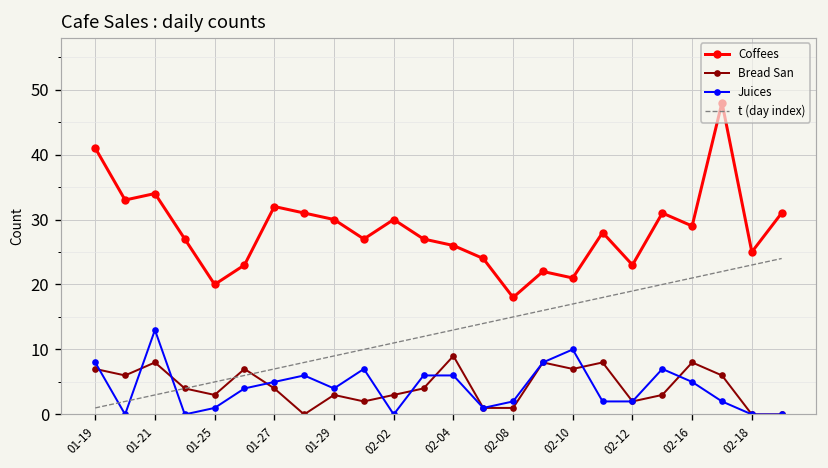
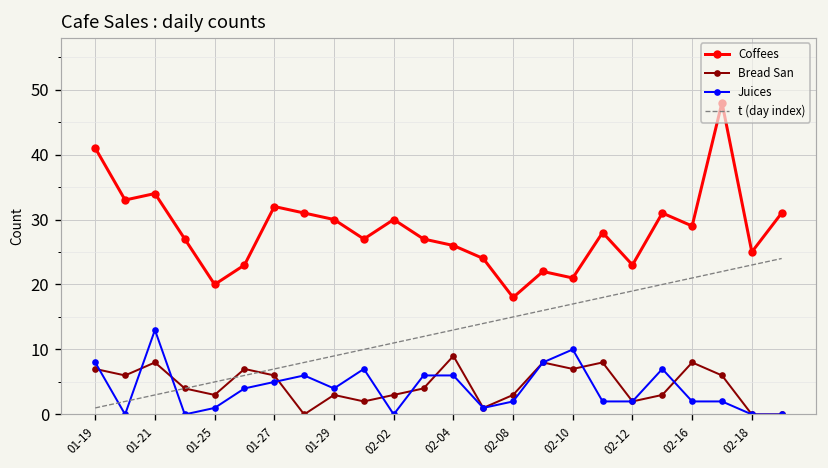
Bread San, 01-27: 4 -> 6
Bread San, 02-08: 1 -> 3
Juices, 02-16: 5 -> 2
